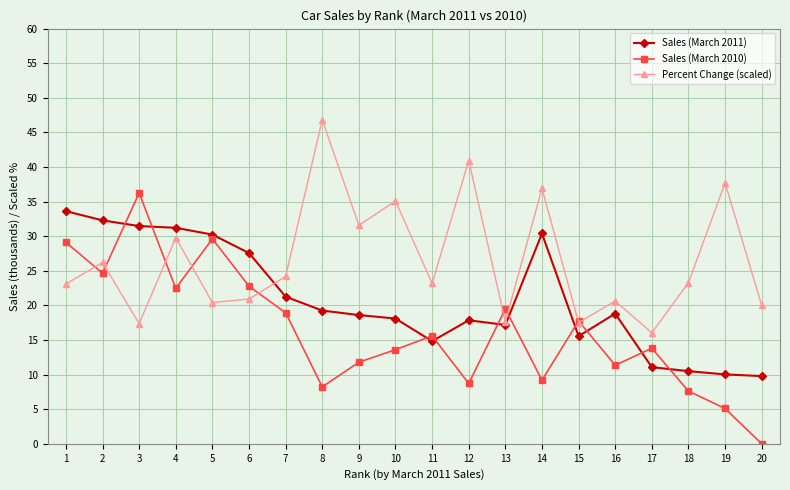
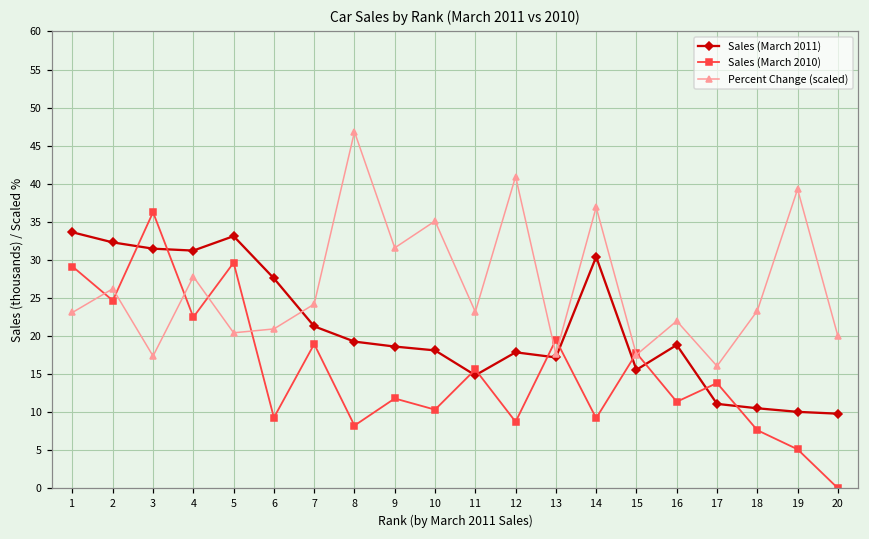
Percent Change (scaled), 4: 30 -> 28
Sales (March 2011), 5: 30 -> 33
Sales (March 2010), 6: 23 -> 9
Sales (March 2010), 10: 14 -> 10
Percent Change (scaled), 16: 21 -> 22
Percent Change (scaled), 19: 38 -> 39
